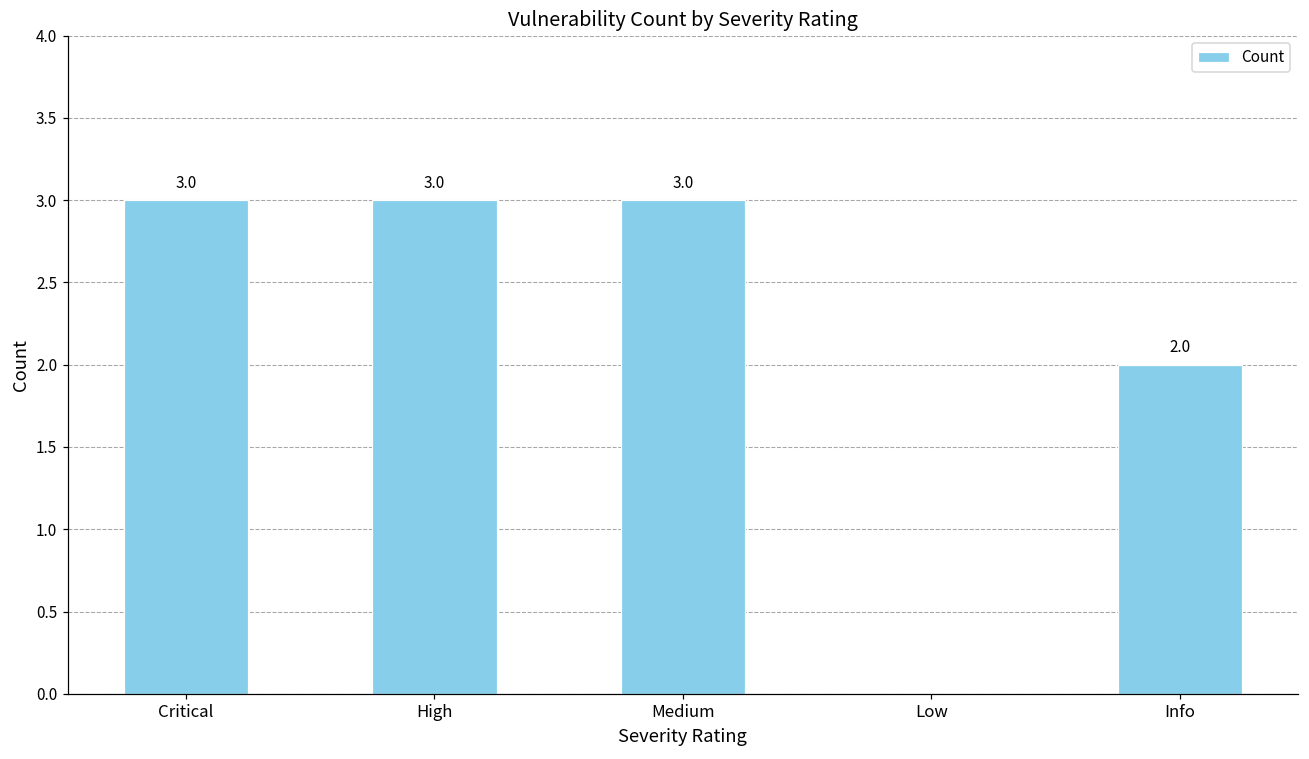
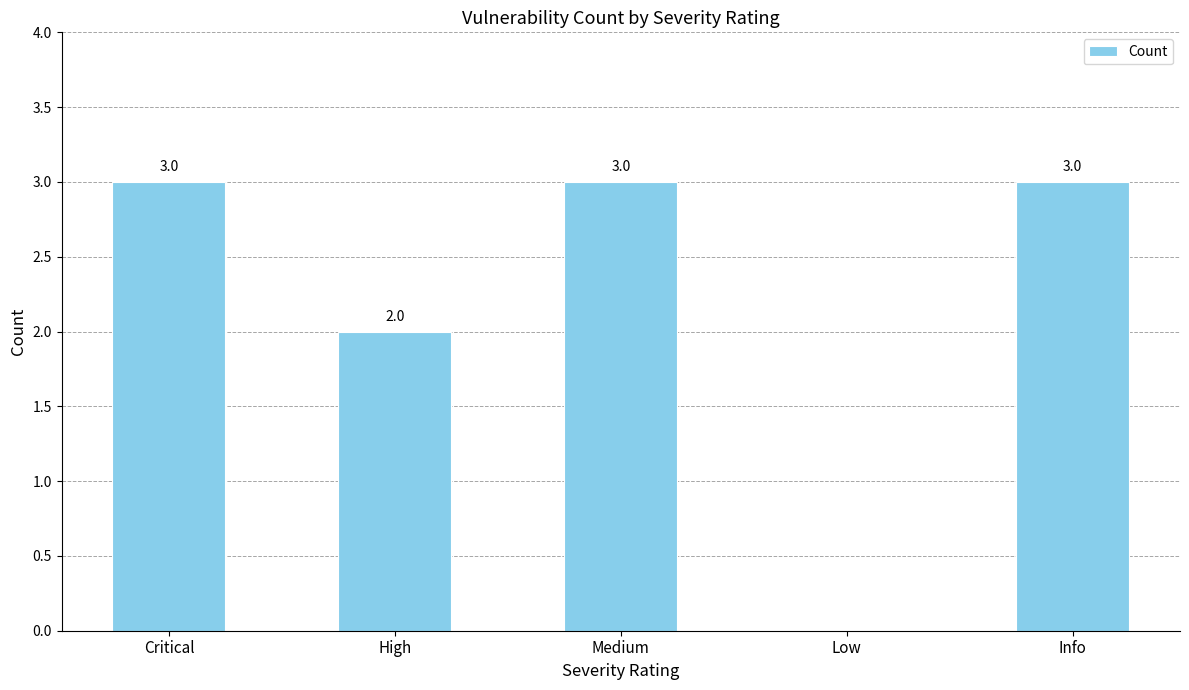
High: 3.0 -> 2.0
Info: 2.0 -> 3.0
